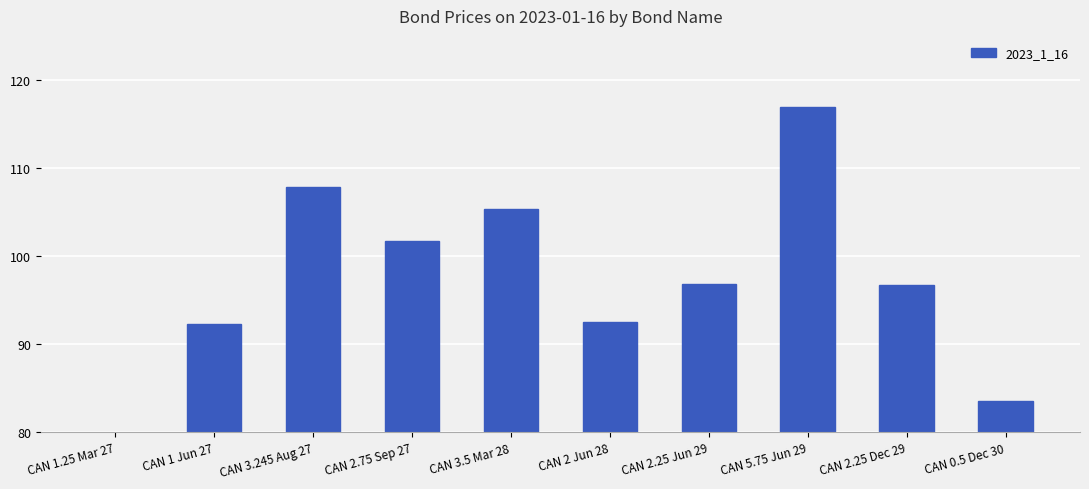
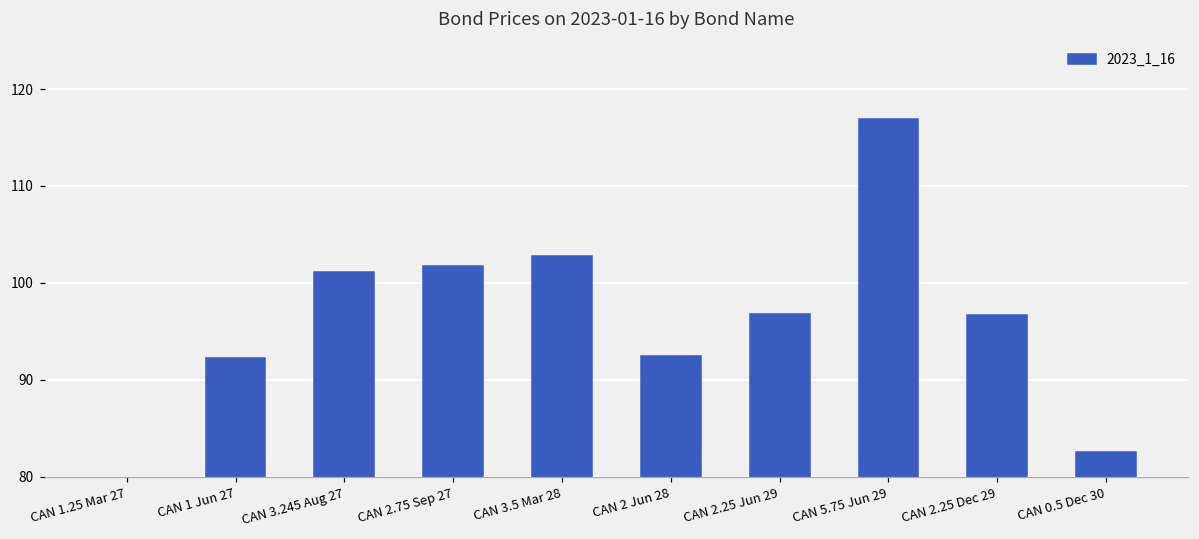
CAN 3.245 Aug 27: 108 -> 101
CAN 3.5 Mar 28: 105 -> 103
CAN 0.5 Dec 30: 84 -> 83
